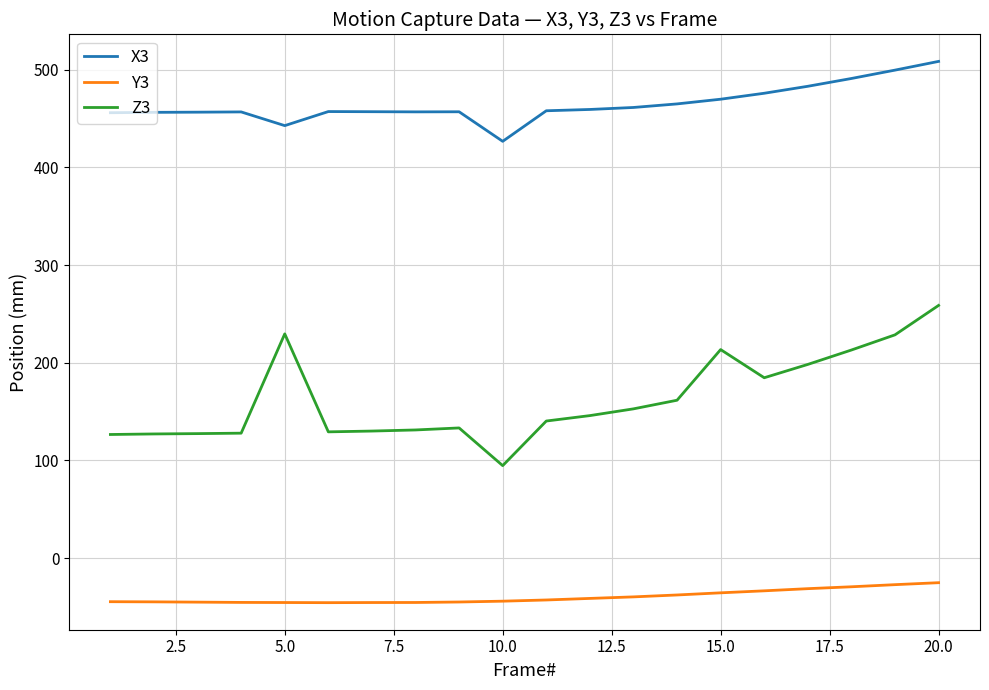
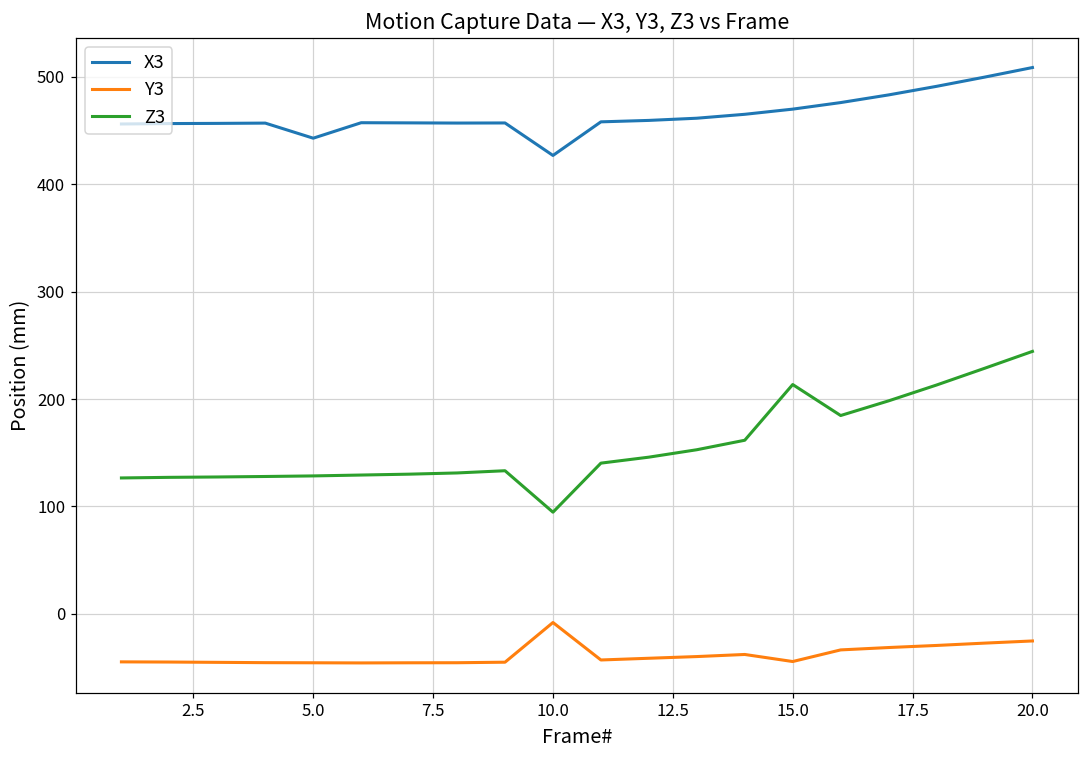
Z3, 5.0: 230 -> 130
Y3, 10.0: -40 -> -10
Y3, 15.0: -36 -> -44
Z3, 20.0: 260 -> 240
